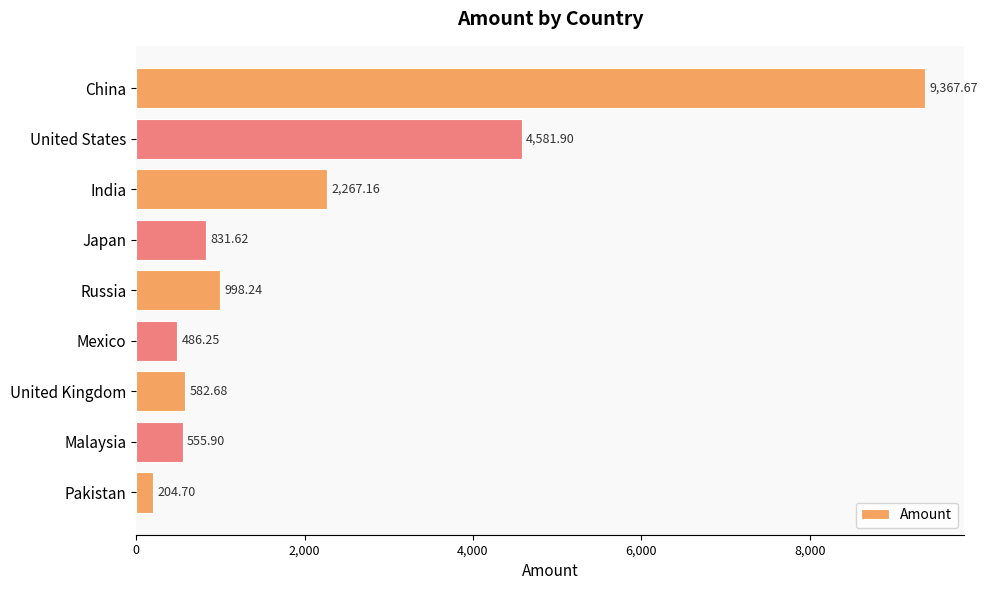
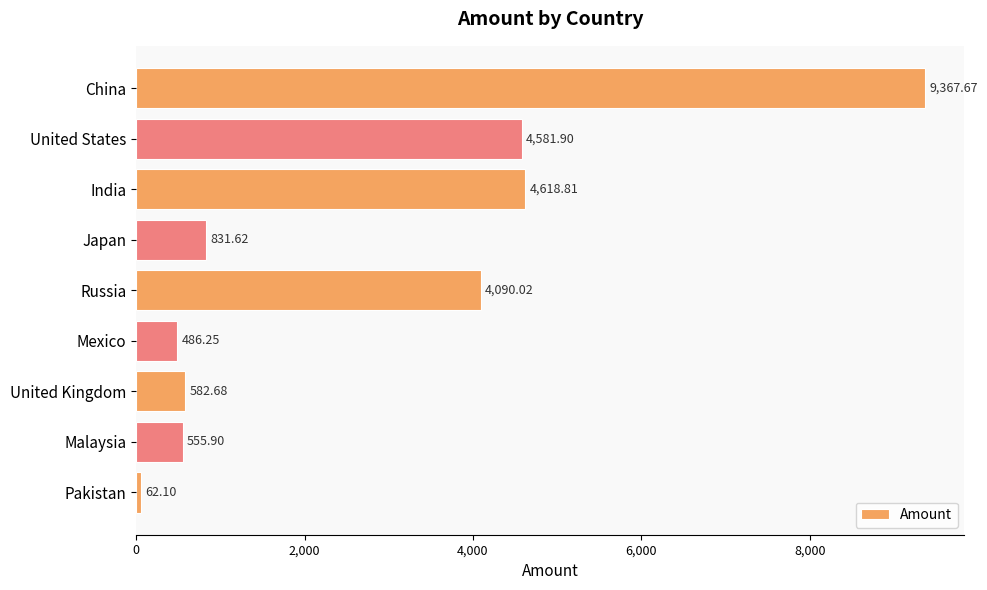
India: 2,267.16 -> 4,618.81
Russia: 998.24 -> 4,090.02
Pakistan: 204.70 -> 62.10
